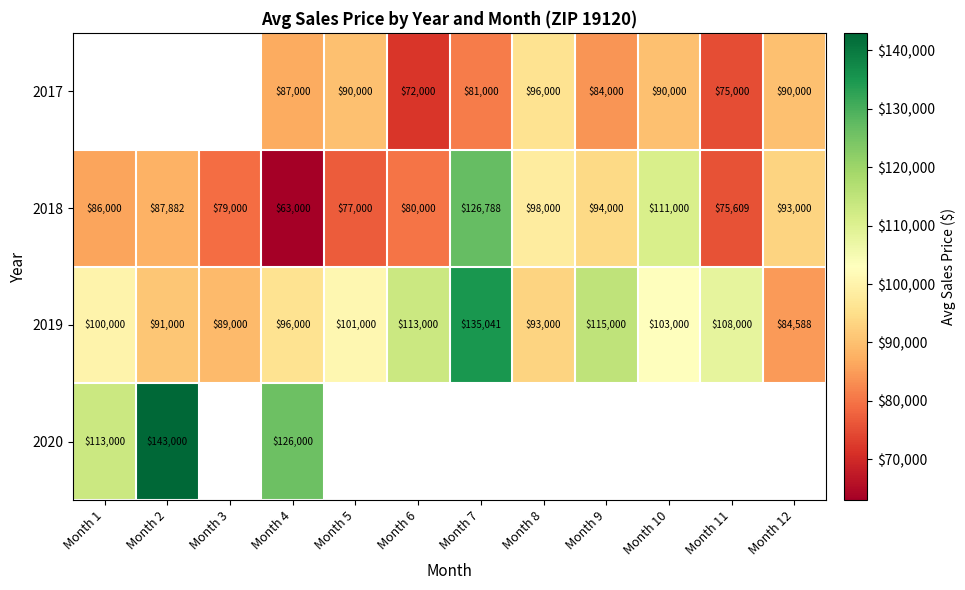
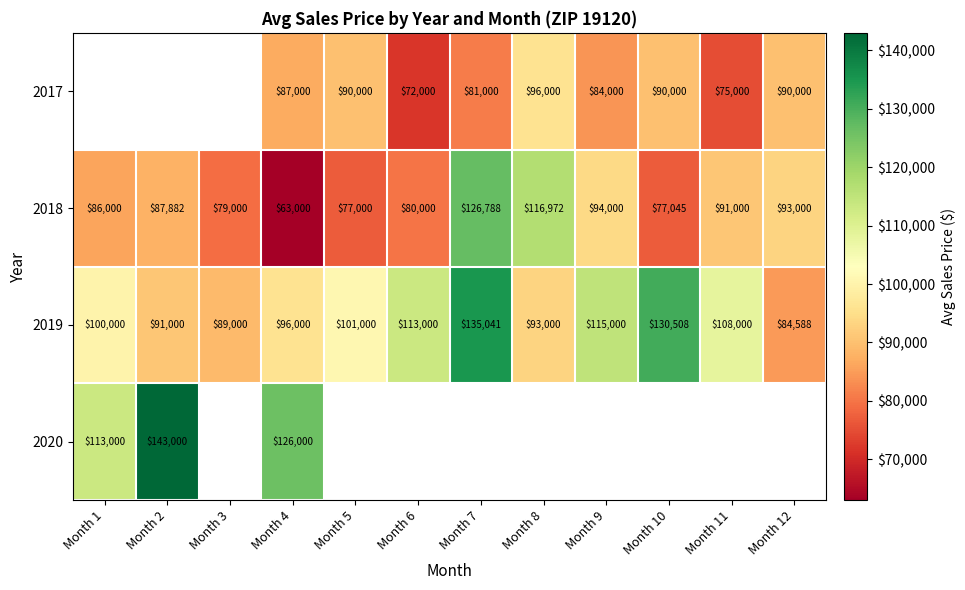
2018, Month 8: $98,000 -> $116,972
2018, Month 10: $111,000 -> $77,045
2018, Month 11: $75,609 -> $91,000
2019, Month 10: $103,000 -> $130,508
